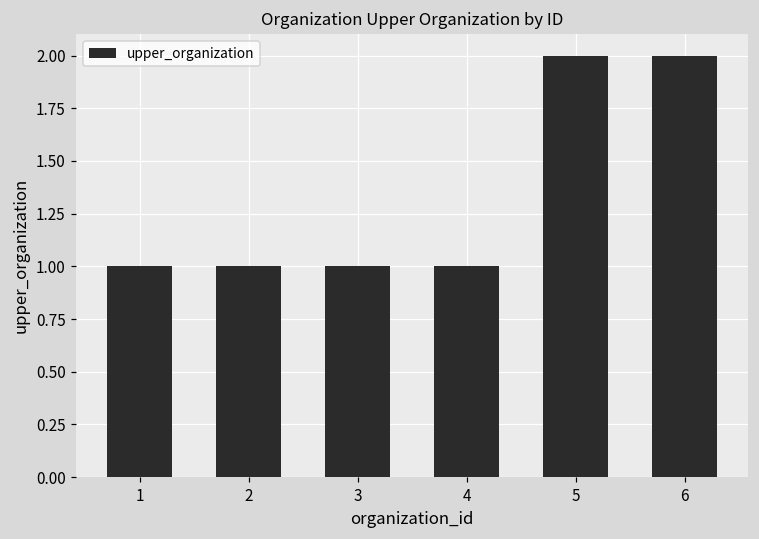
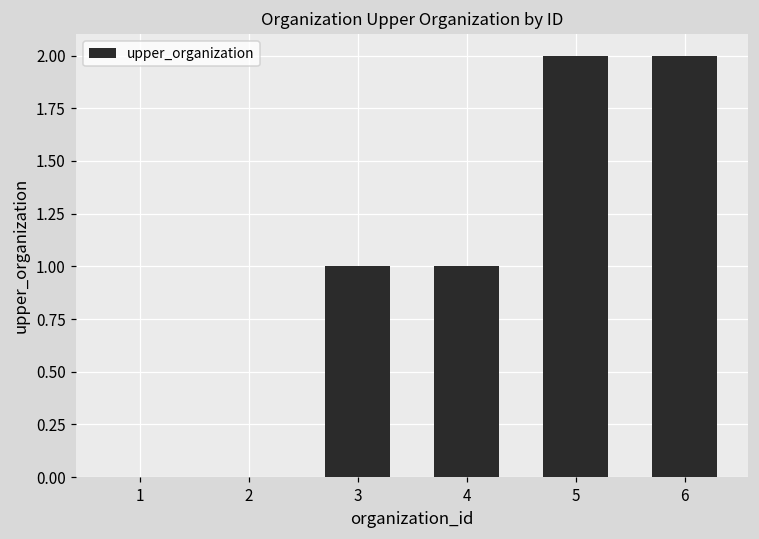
1: 1 -> 0
2: 1 -> 0
